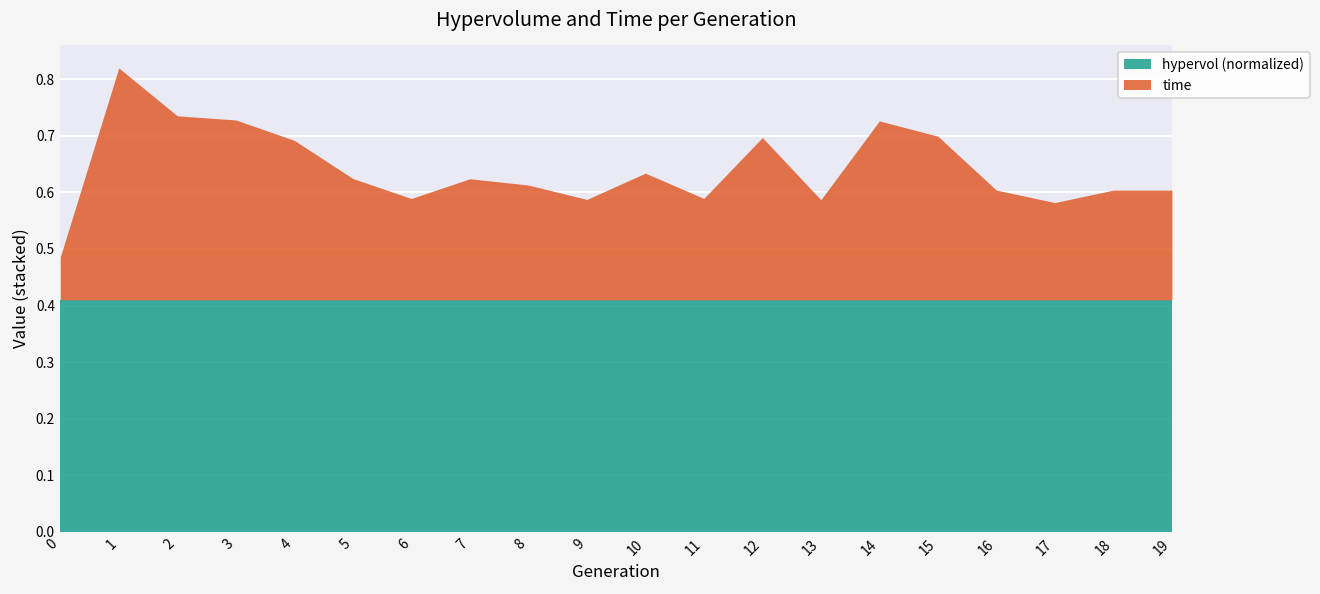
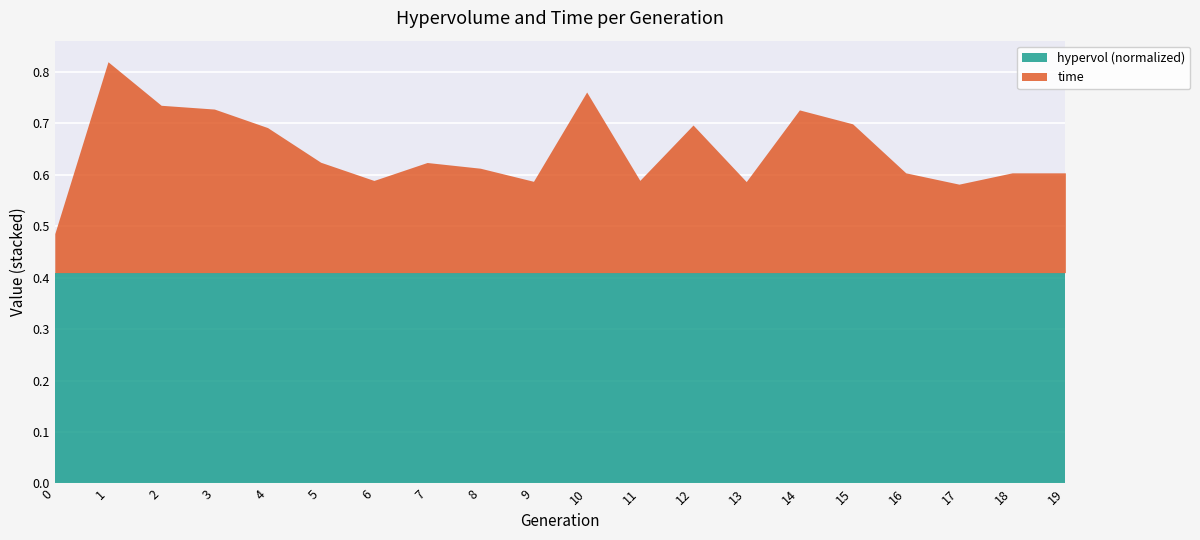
time, 10: 0.63 -> 0.76
